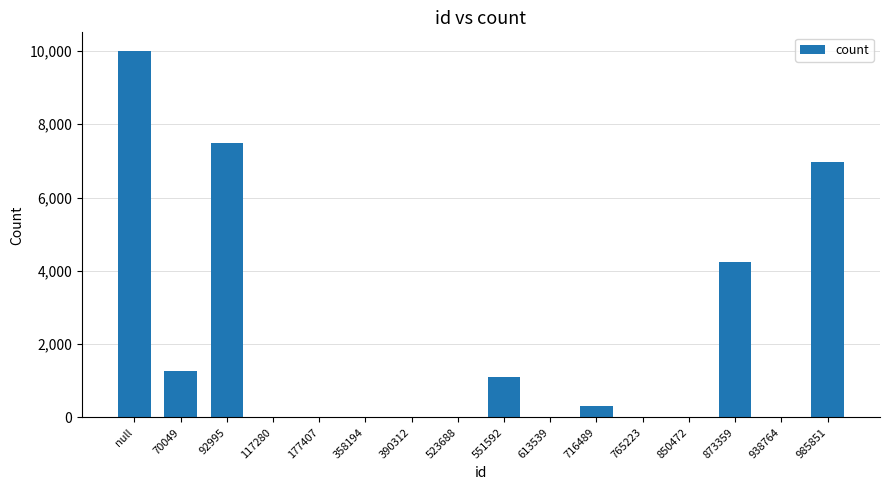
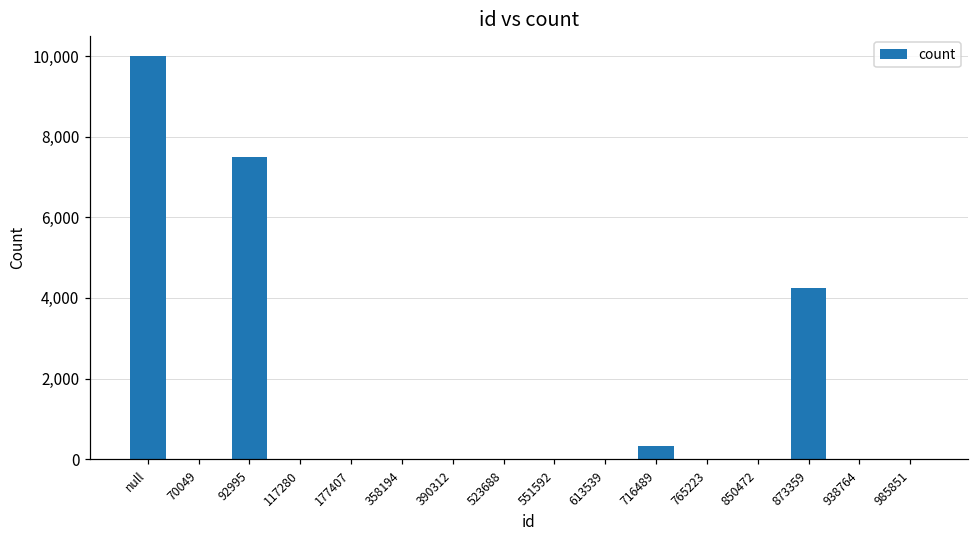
70049: 1,300 -> 0
551592: 1,100 -> 0
985851: 7,000 -> 0
